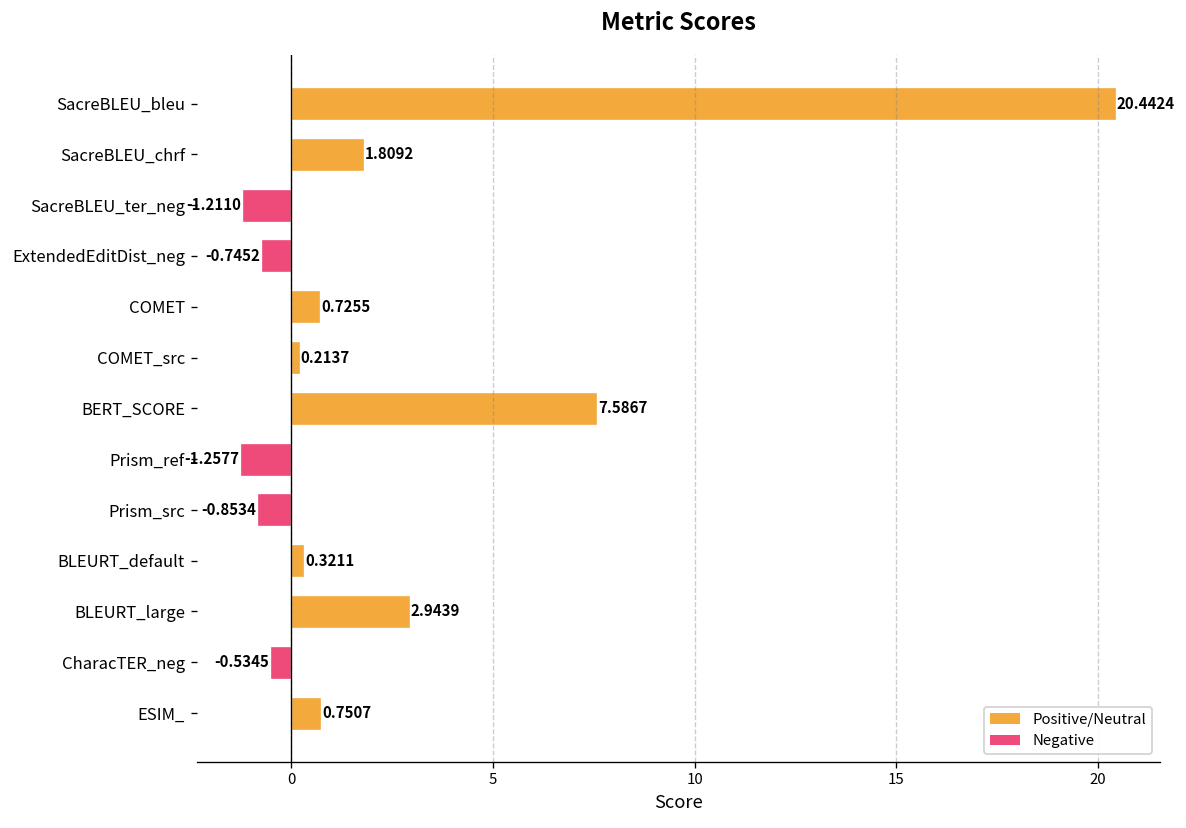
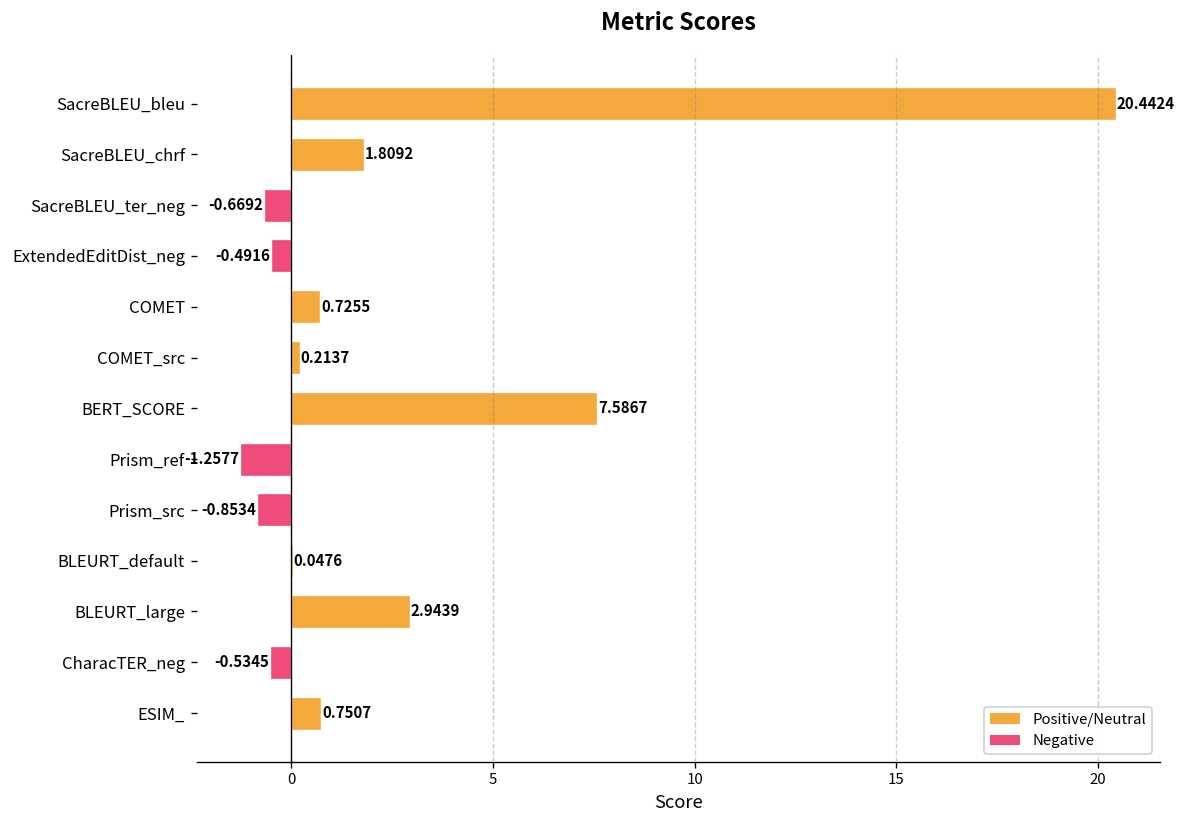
SacreBLEU_ter_neg: -1.2110 -> -0.6692
ExtendedEditDist_neg: -0.7452 -> -0.4916
BLEURT_default: 0.3211 -> 0.0476
